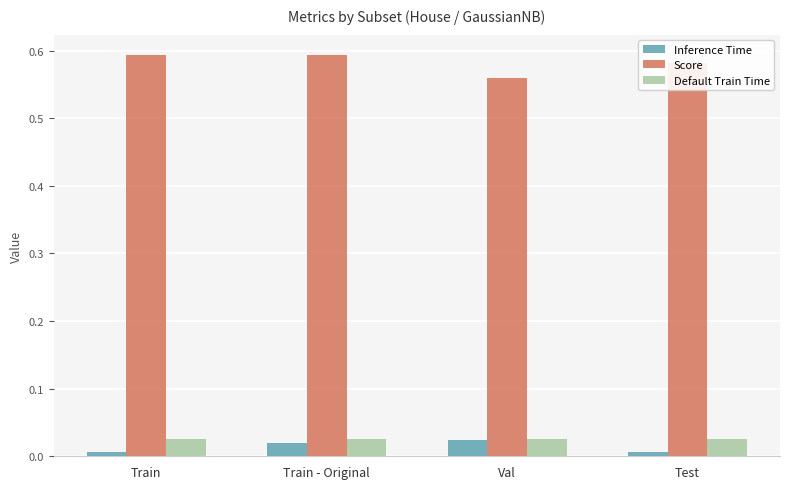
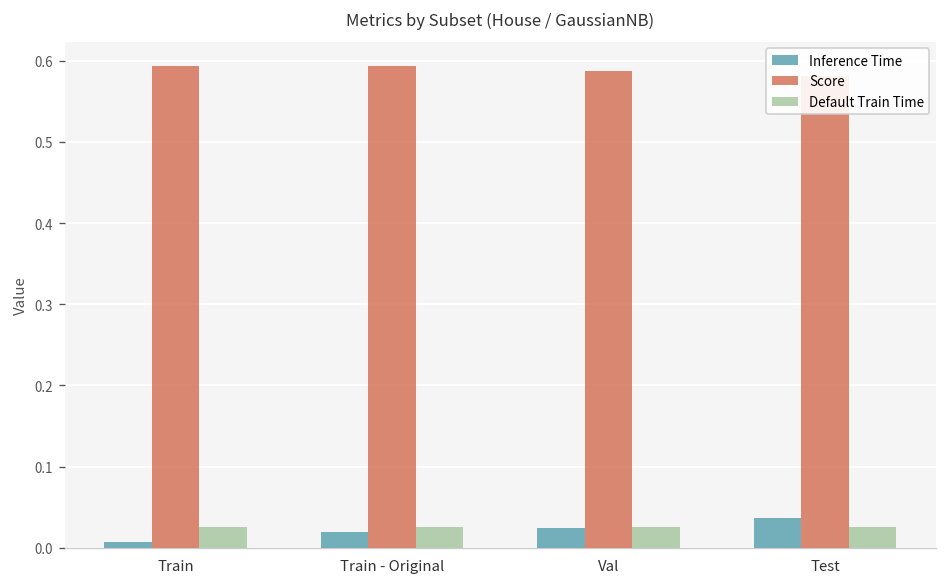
Score, Val: 0.56 -> 0.59
Inference Time, Test: 0.01 -> 0.04
